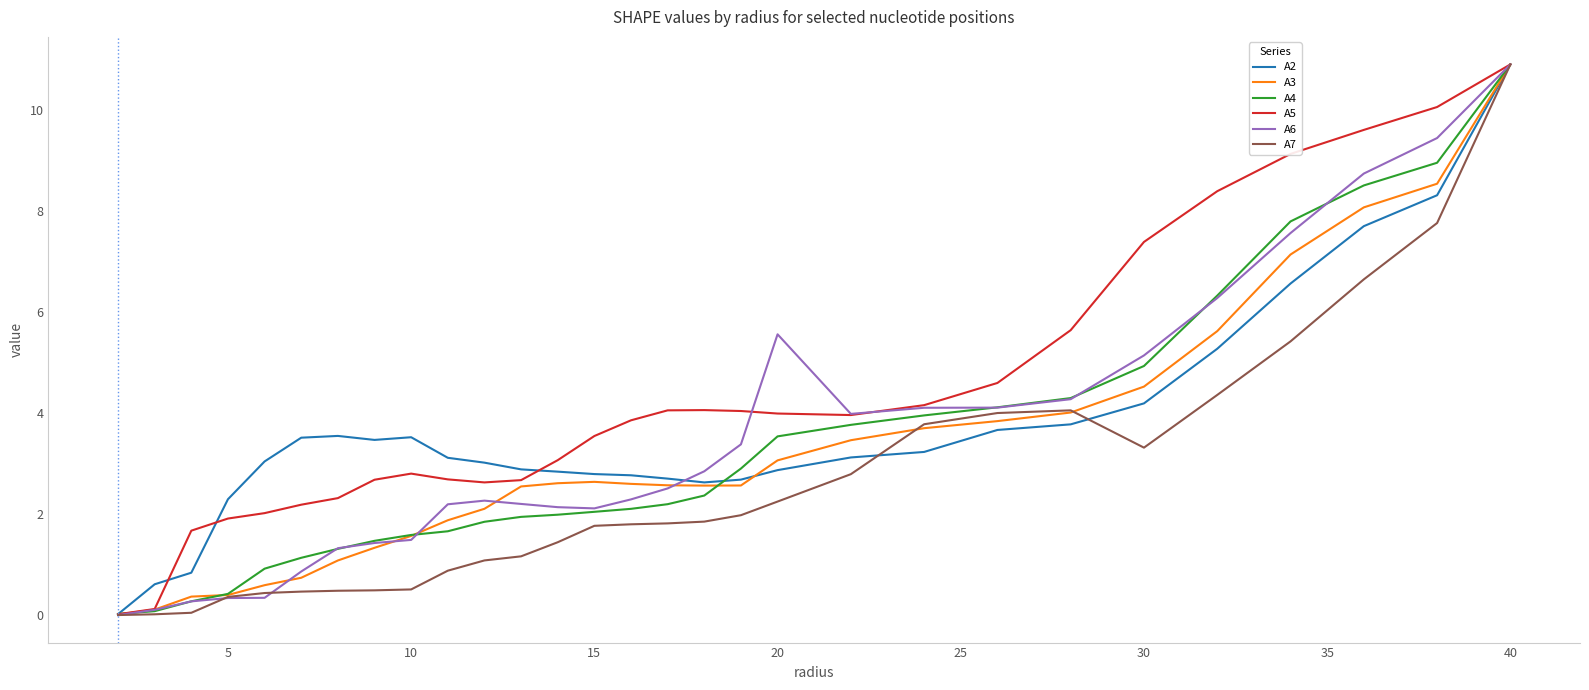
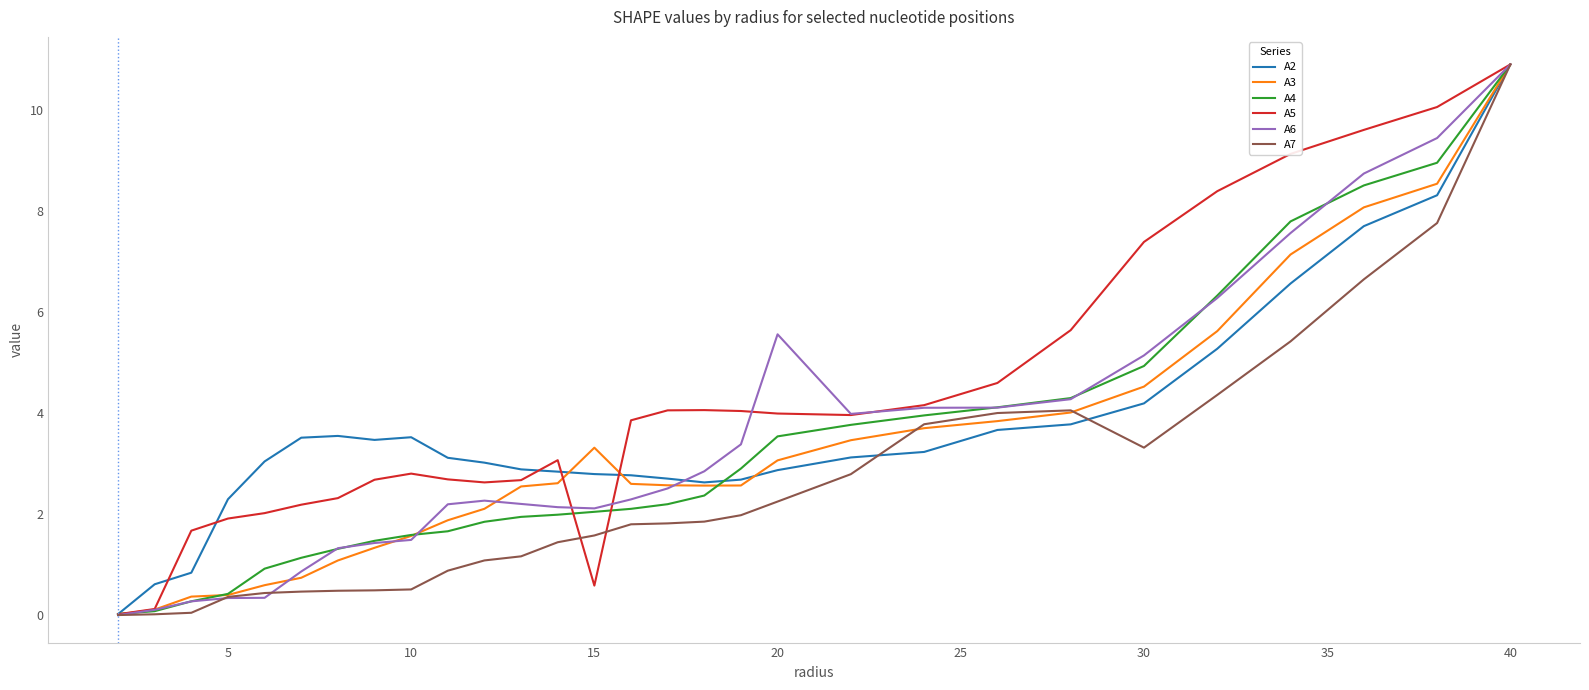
A3, 15: 2.6 -> 3.3
A5, 15: 3.6 -> 0.6
A7, 15: 1.8 -> 1.6
